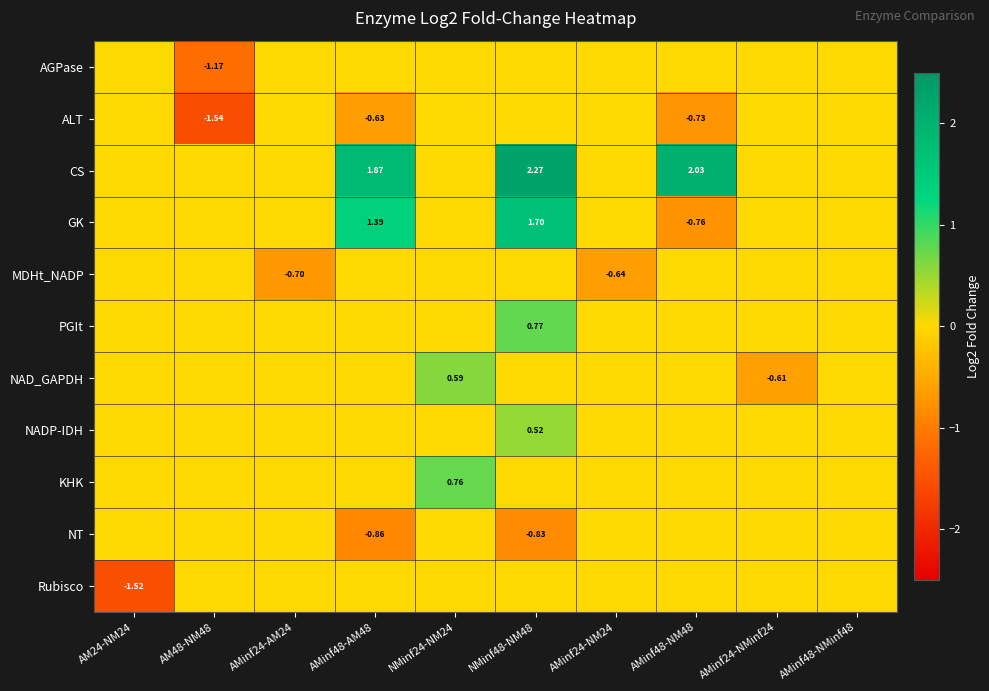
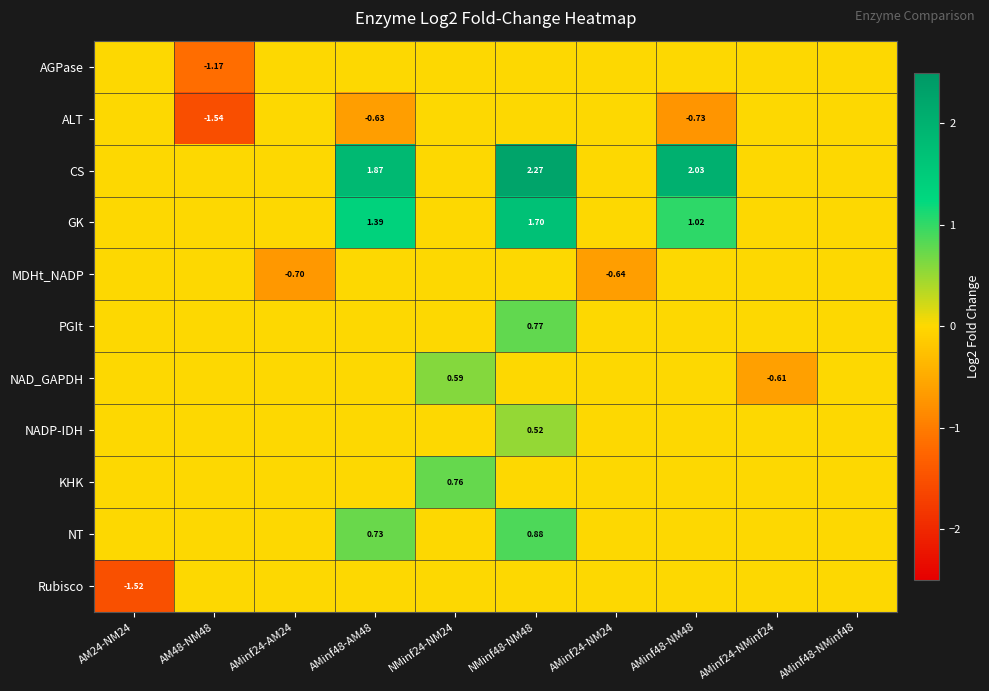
GK, AMinf48-NM48: -0.76 -> 1.02
NT, AMinf48-AM48: -0.86 -> 0.73
NT, NMinf48-NM48: -0.83 -> 0.88
